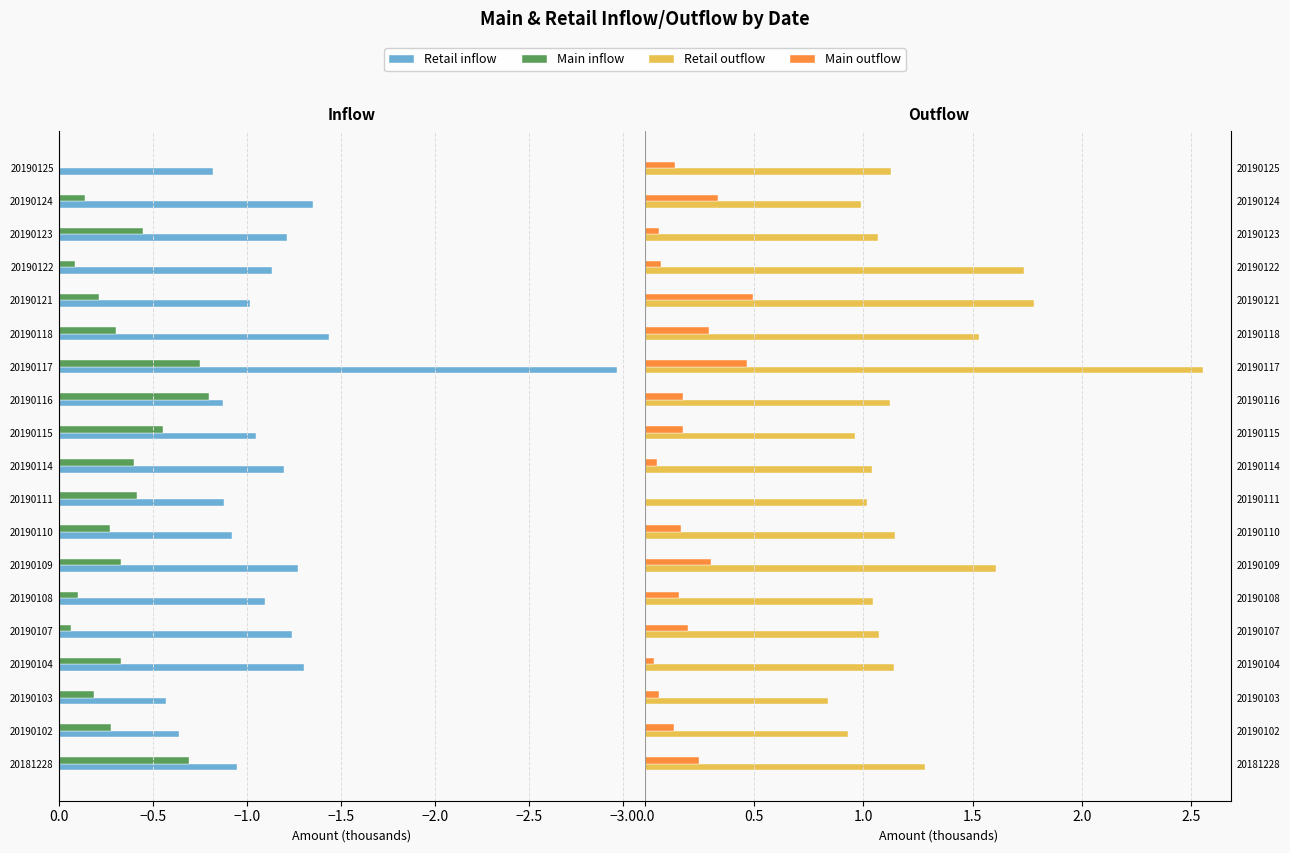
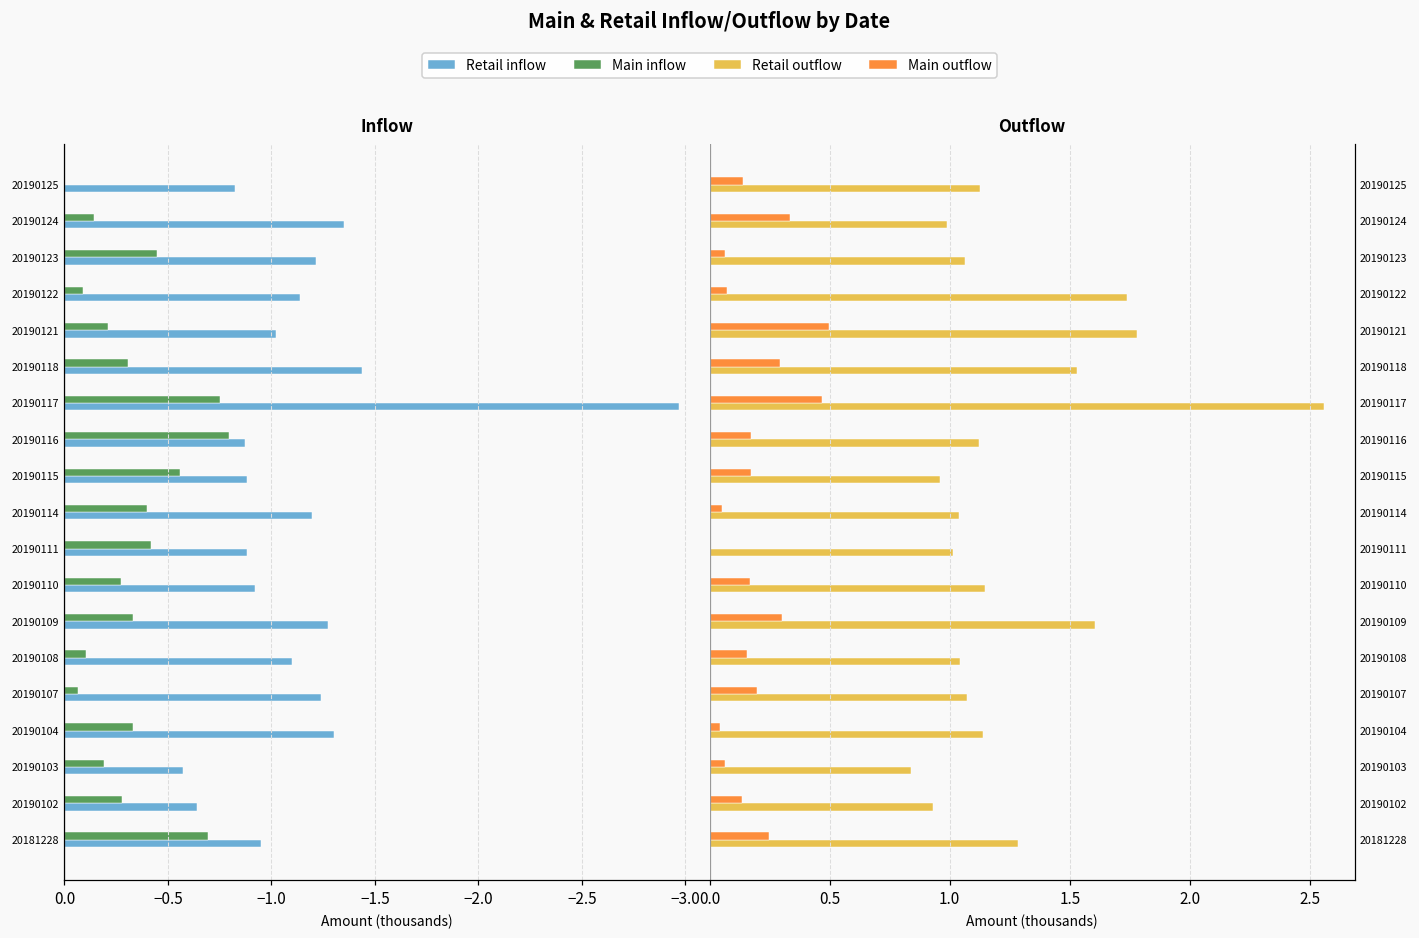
Inflow, Retail inflow, 20190115: -1.05 -> -0.88
